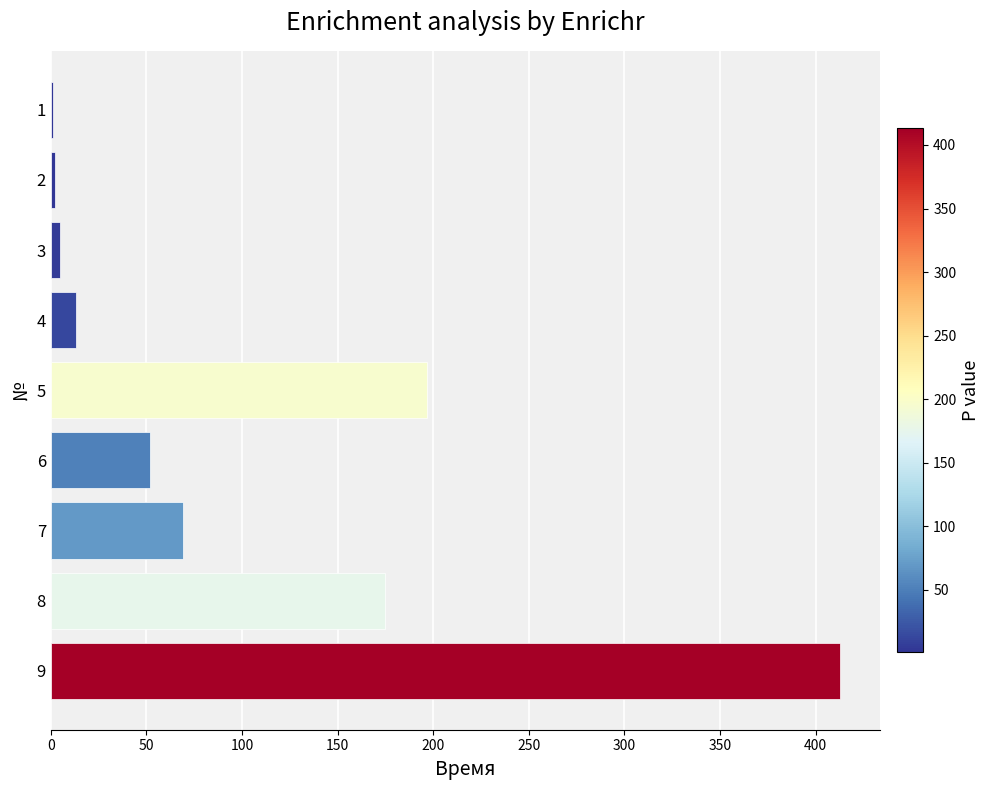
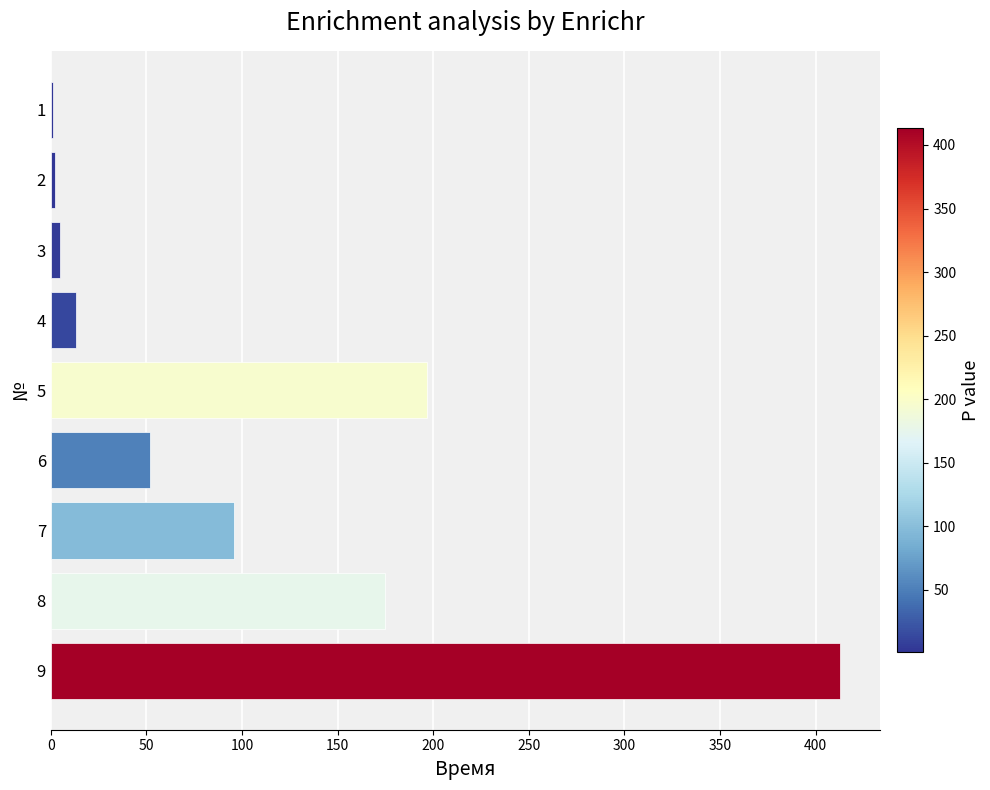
7: 69 -> 96
